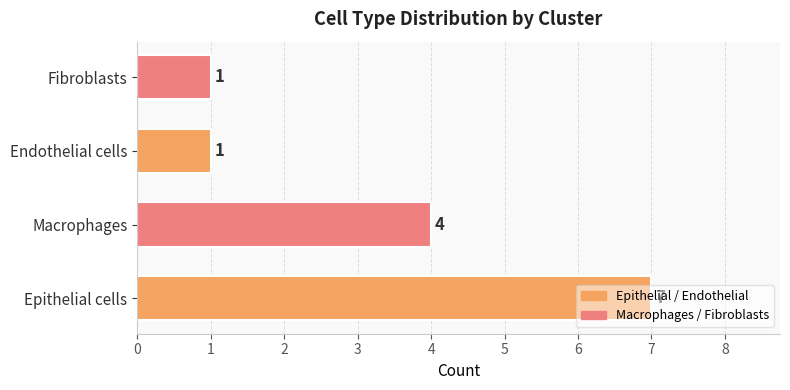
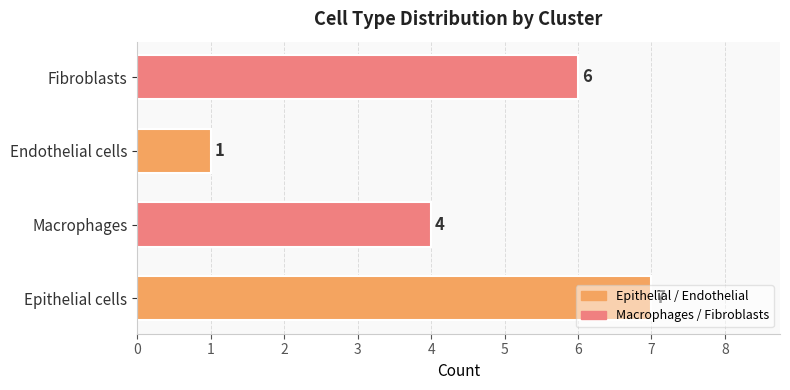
Fibroblasts: 1 -> 6
